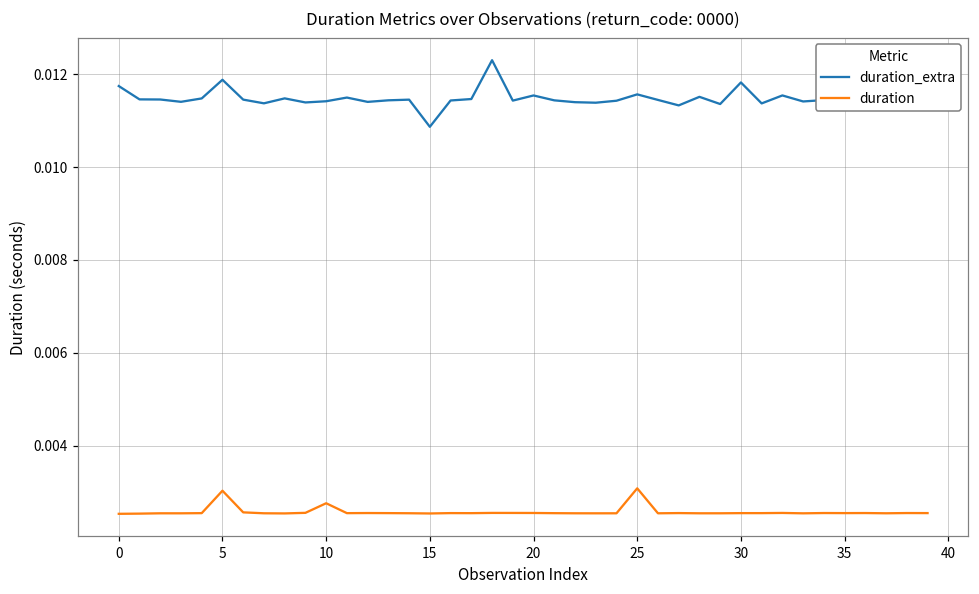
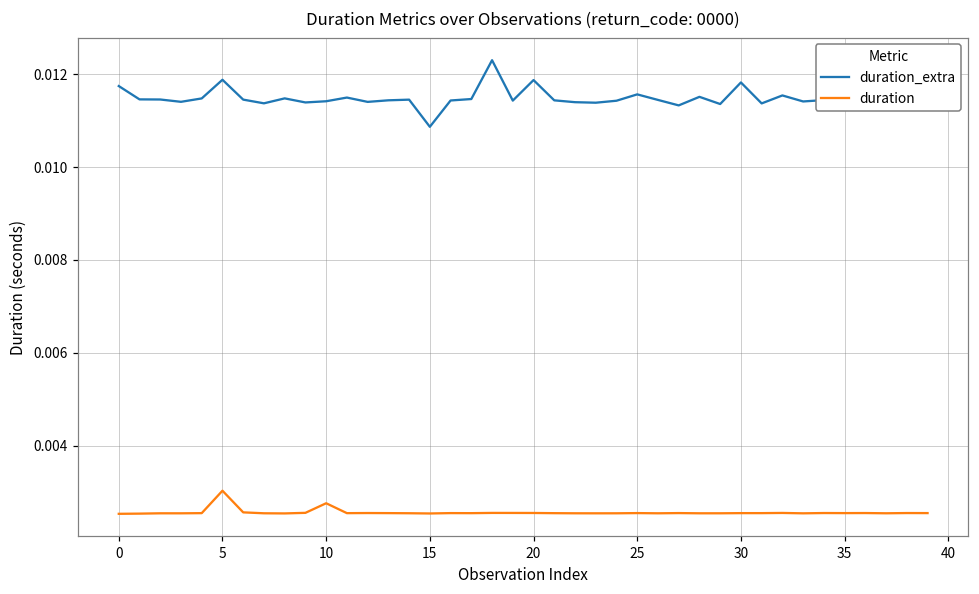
duration_extra, 20: 0.0115 -> 0.0119
duration, 25: 0.0031 -> 0.0025
